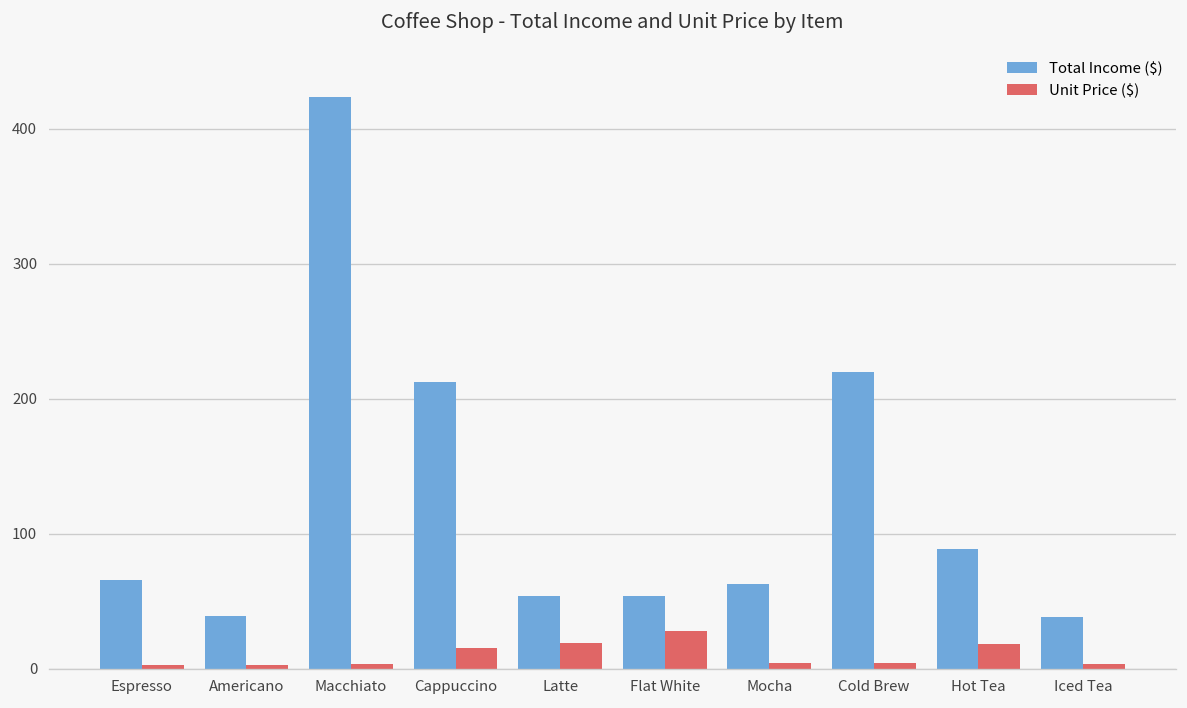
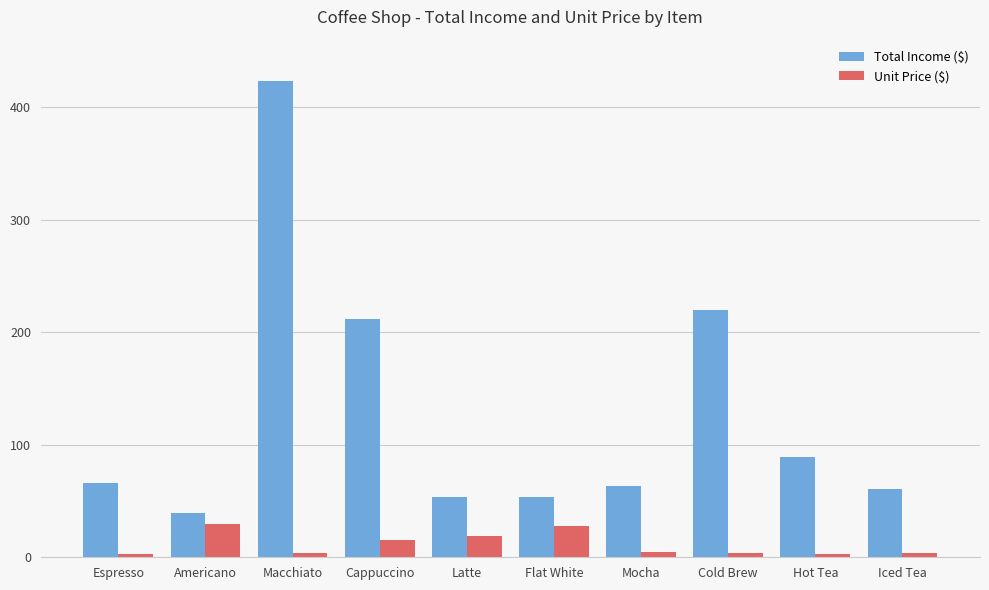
Unit Price ($), Americano: 3 -> 30
Unit Price ($), Hot Tea: 18 -> 3
Total Income ($), Iced Tea: 39 -> 60
